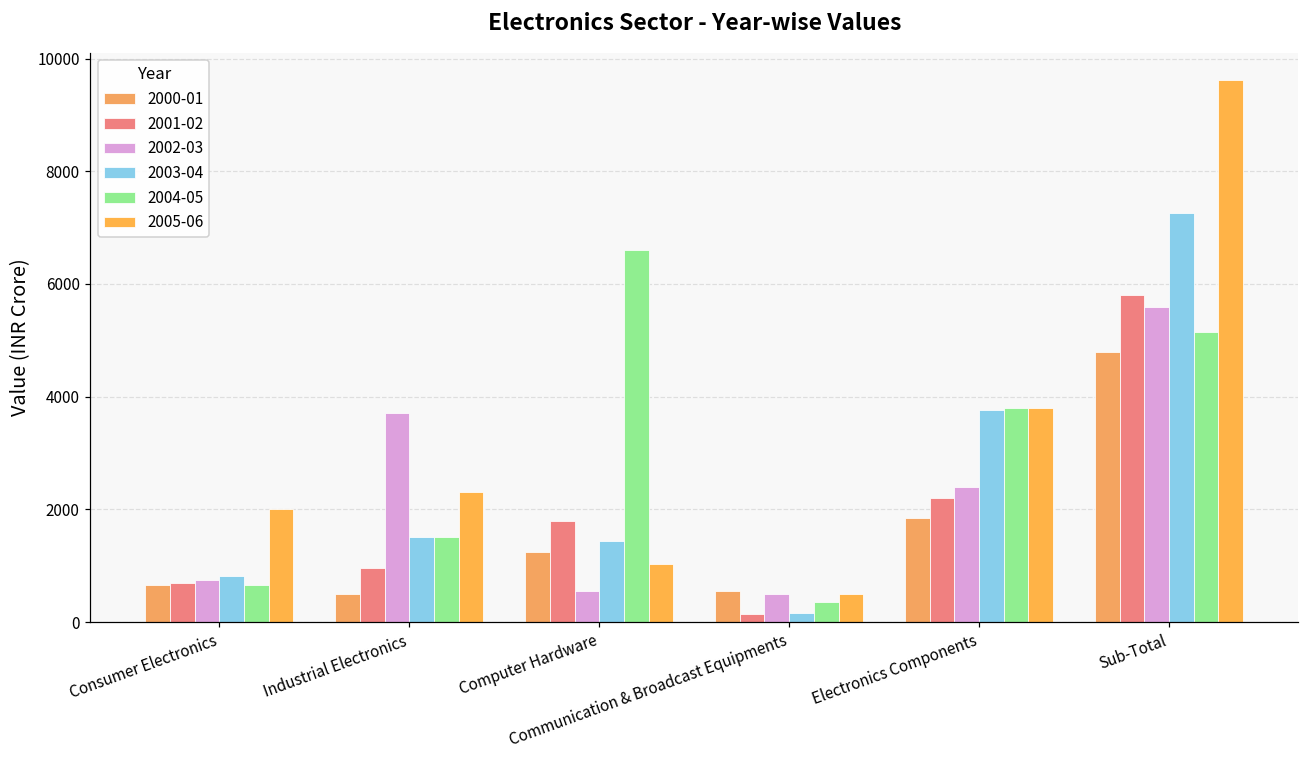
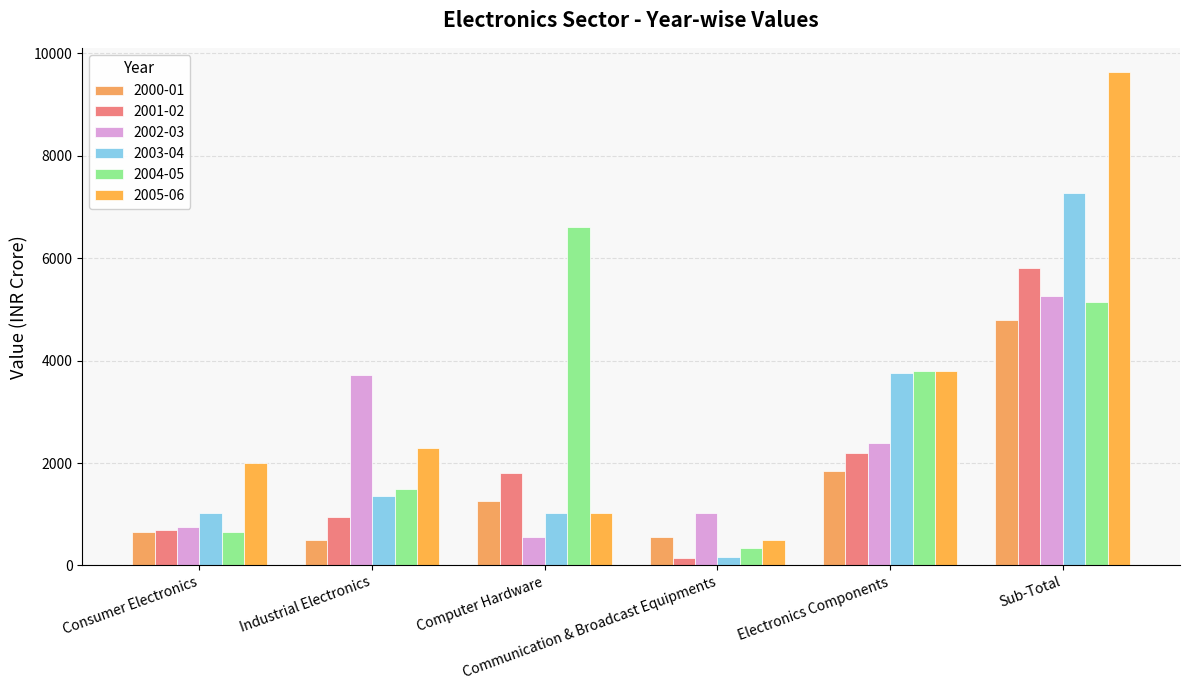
2003-04, Consumer Electronics: 800 -> 1000
2003-04, Industrial Electronics: 1500 -> 1300
2003-04, Computer Hardware: 1400 -> 1000
2002-03, Communication & Broadcast Equipments: 500 -> 1000
2002-03, Sub-Total: 5600 -> 5300
